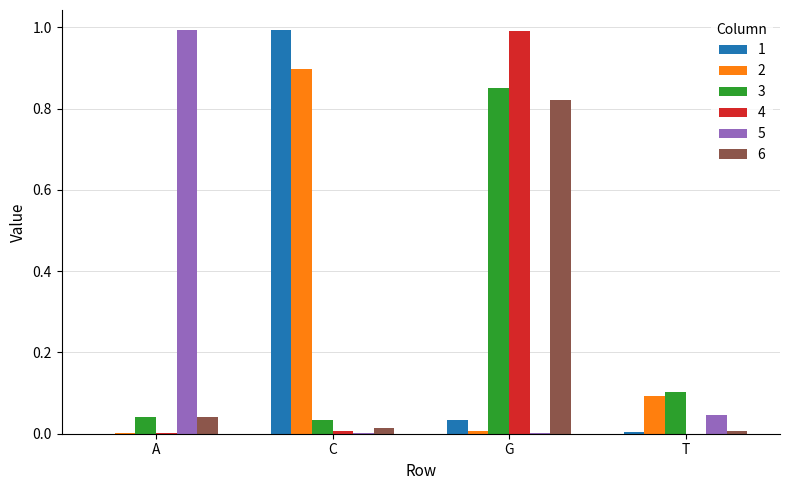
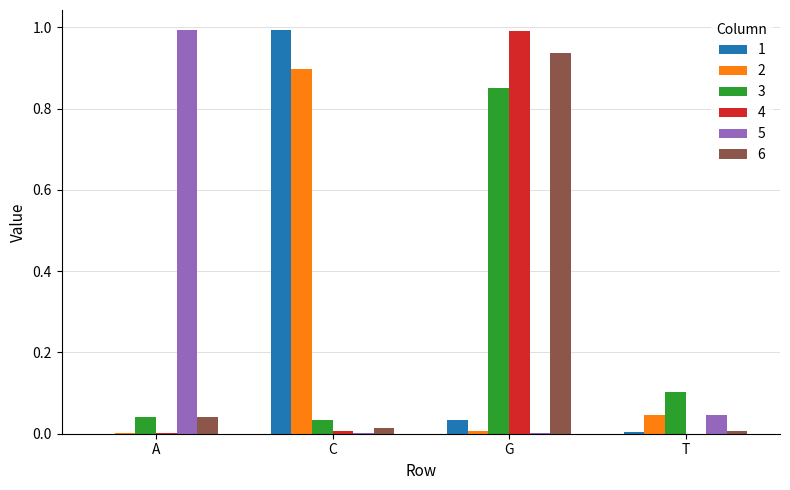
6, G: 0.82 -> 0.94
2, T: 0.09 -> 0.05
